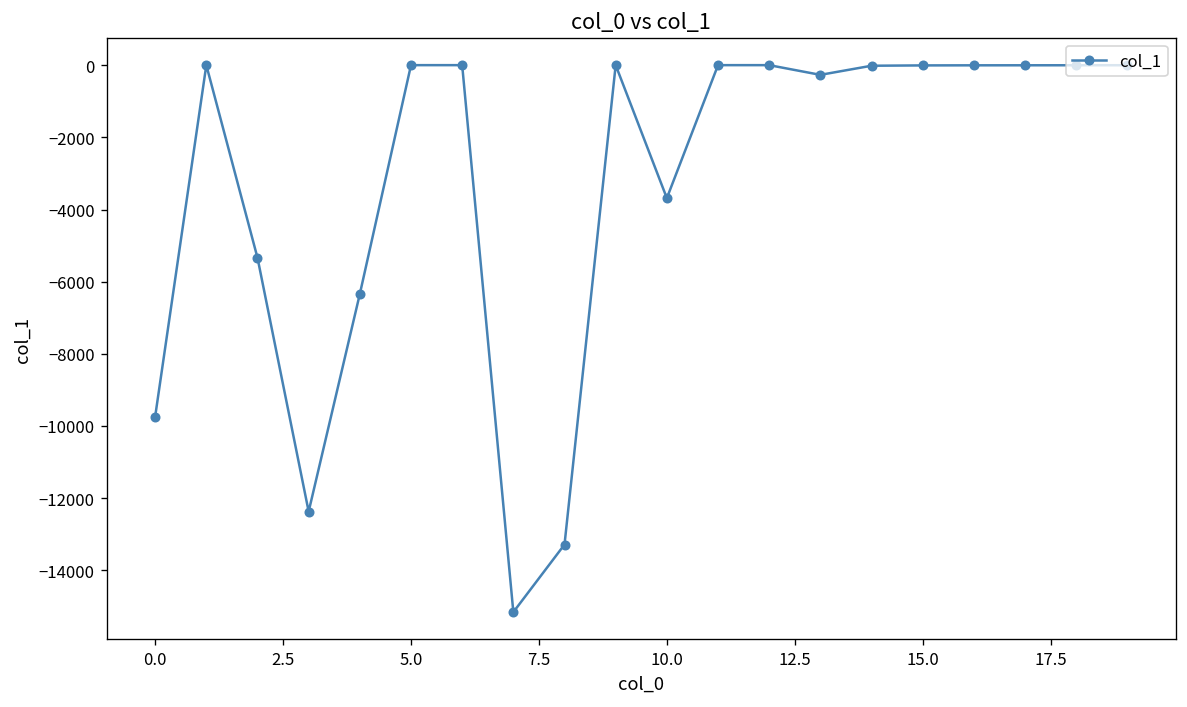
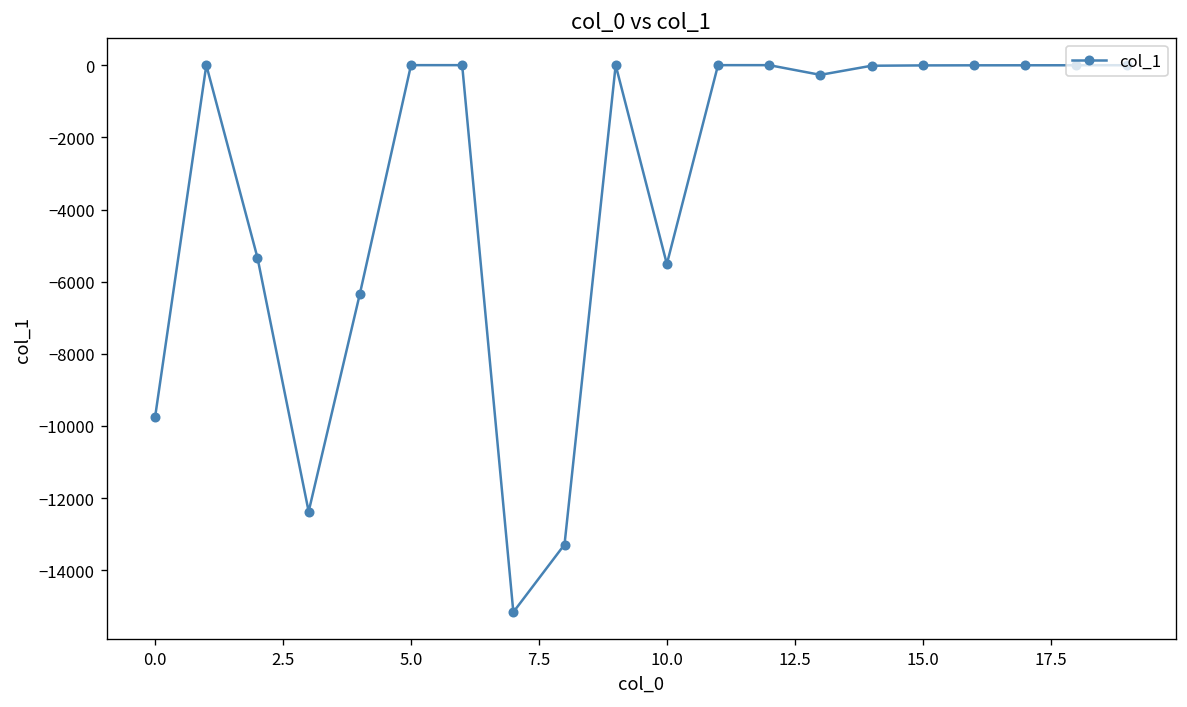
10.0: -3700 -> -5500
